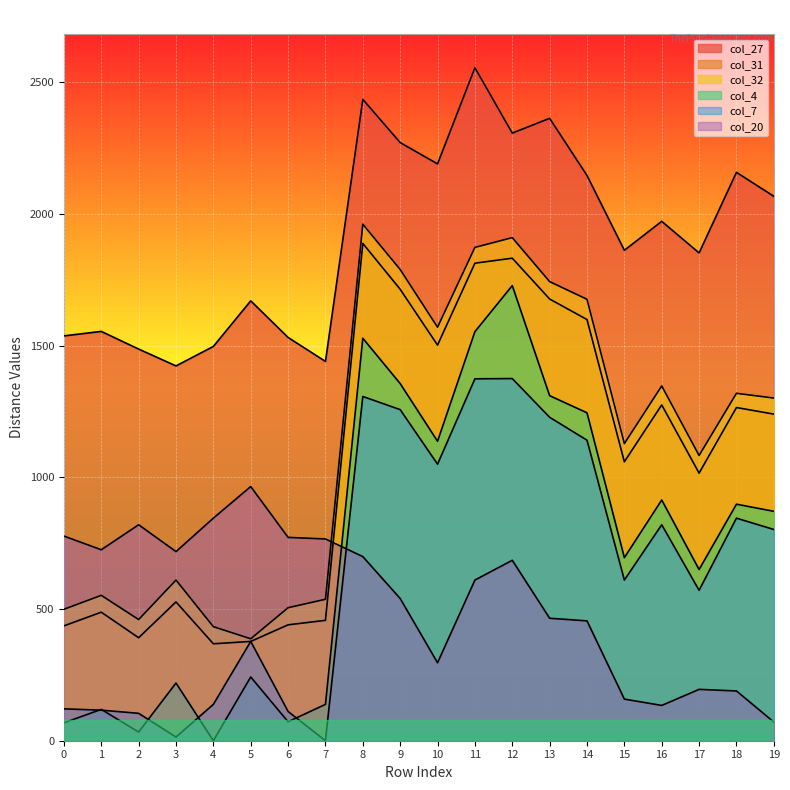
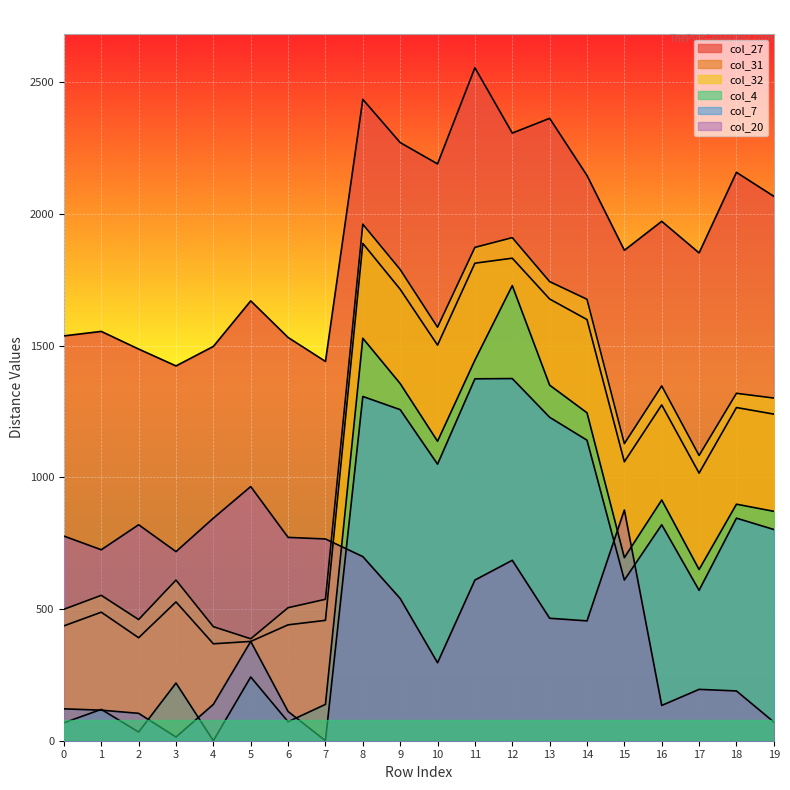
col_4, 11: 1550 -> 1450
col_4, 13: 1310 -> 1350
col_20, 15: 160 -> 880
